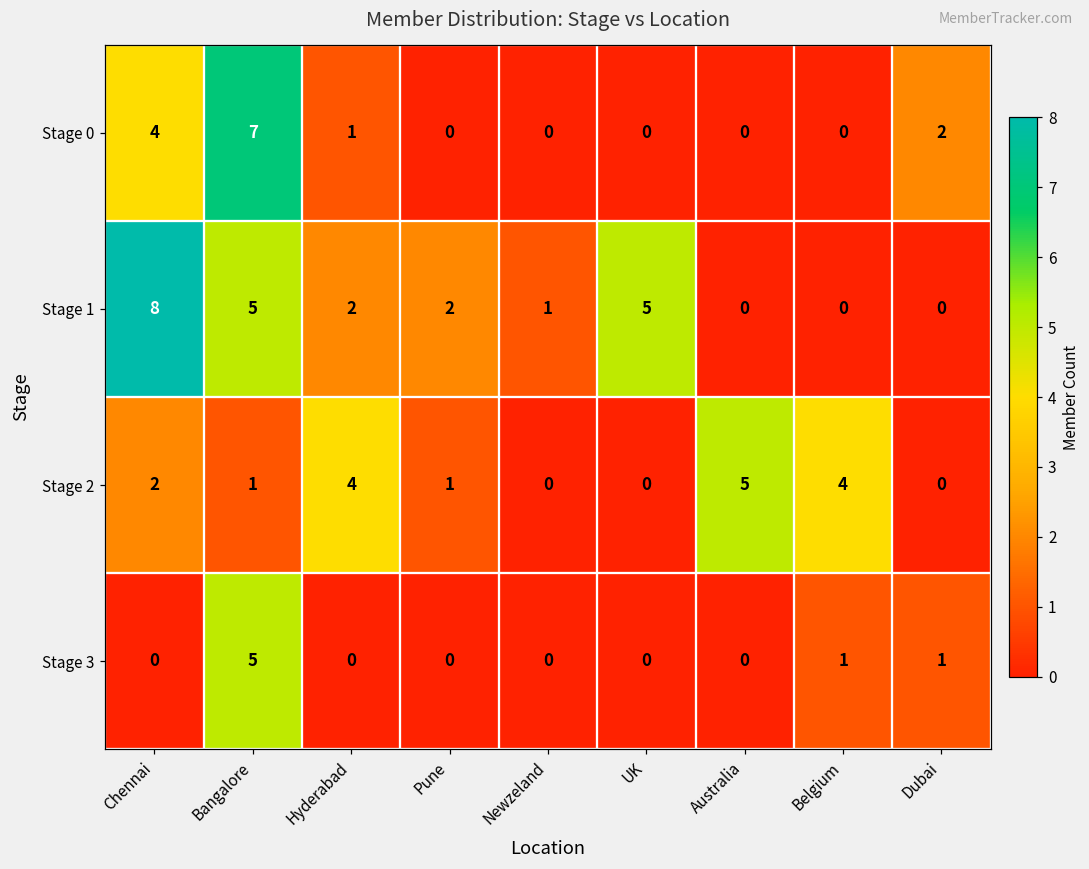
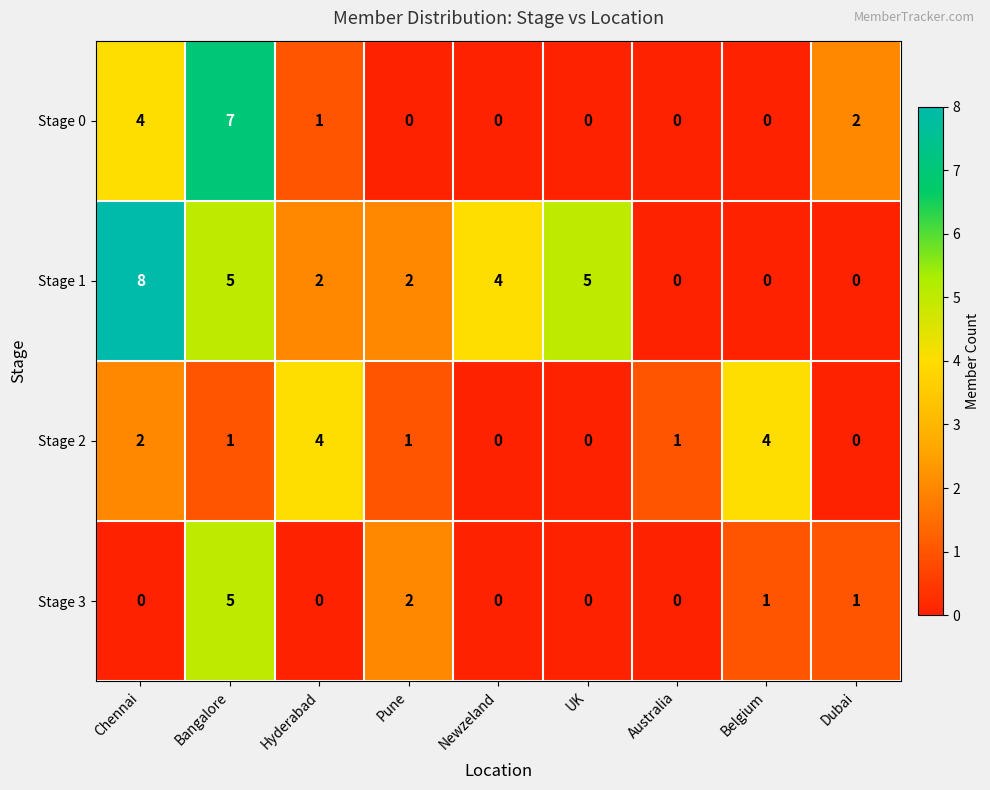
Stage 1, Newzeland: 1 -> 4
Stage 2, Australia: 5 -> 1
Stage 3, Pune: 0 -> 2
